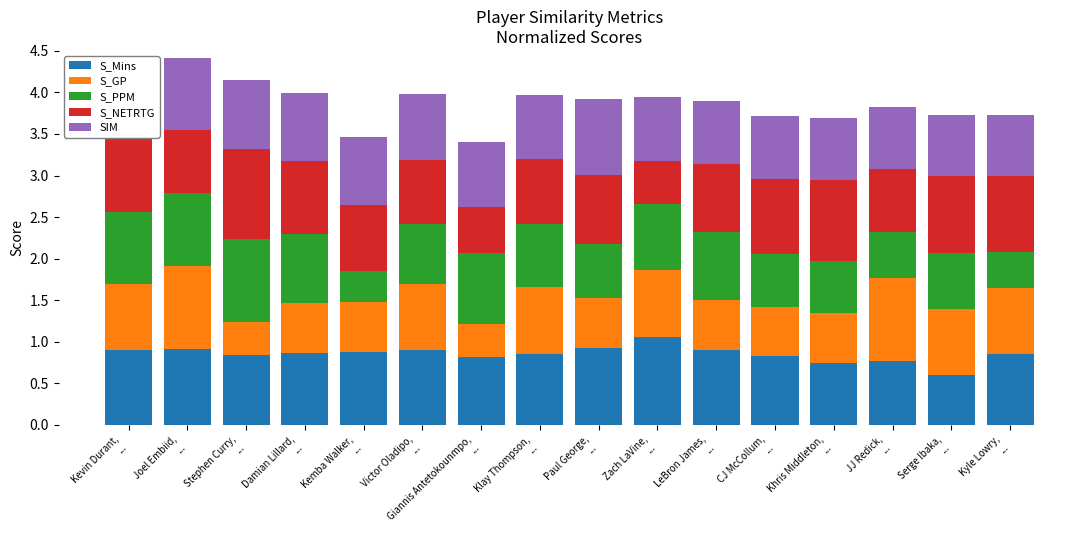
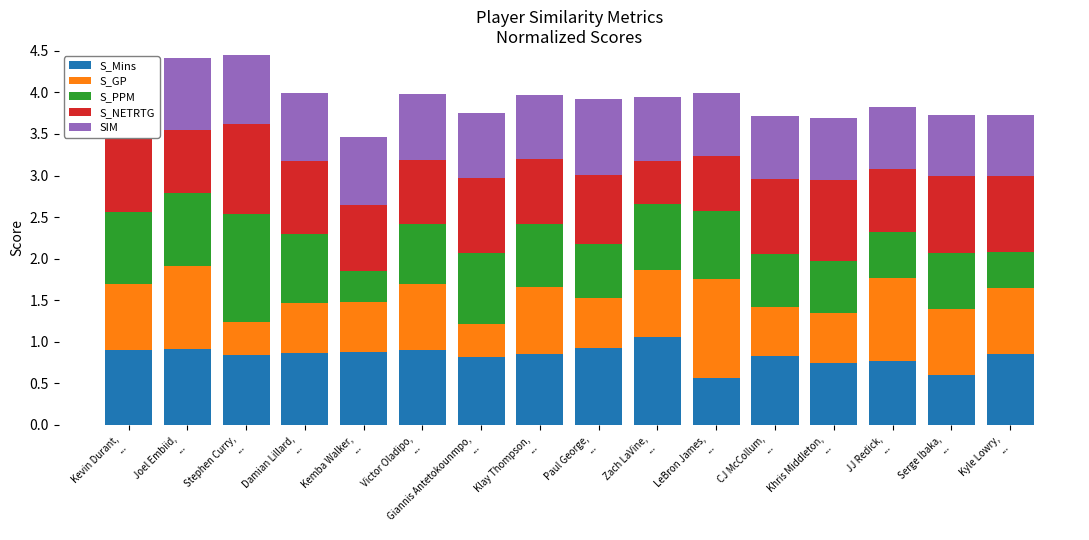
S_PPM, Stephen Curry, ...: 1.0 -> 1.3
S_NETRTG, Giannis Antetokounmpo, ...: 0.6 -> 0.9
S_Mins, LeBron James, ...: 0.9 -> 0.6
S_GP, LeBron James, ...: 0.6 -> 1.2
S_NETRTG, LeBron James, ...: 0.8 -> 0.7
